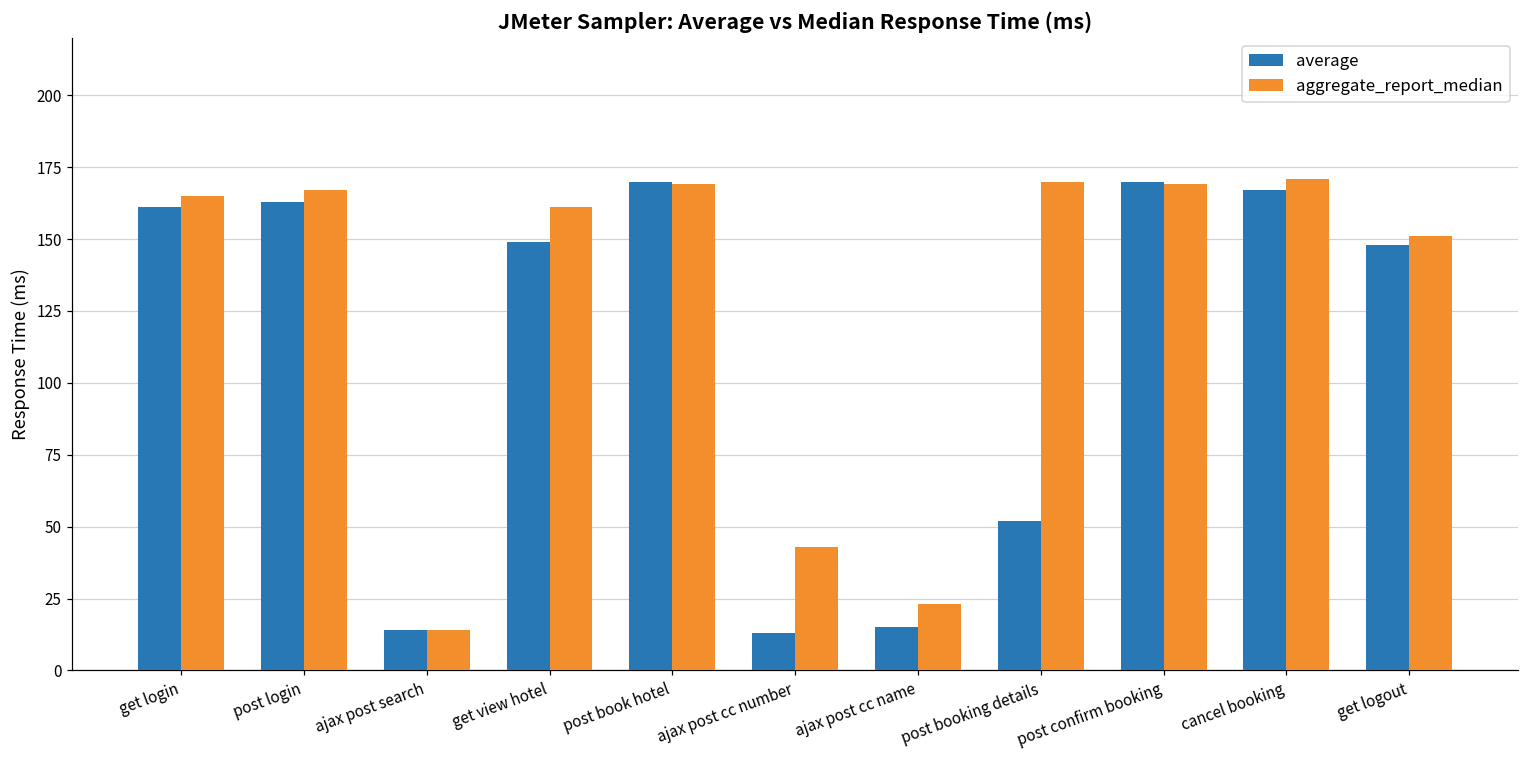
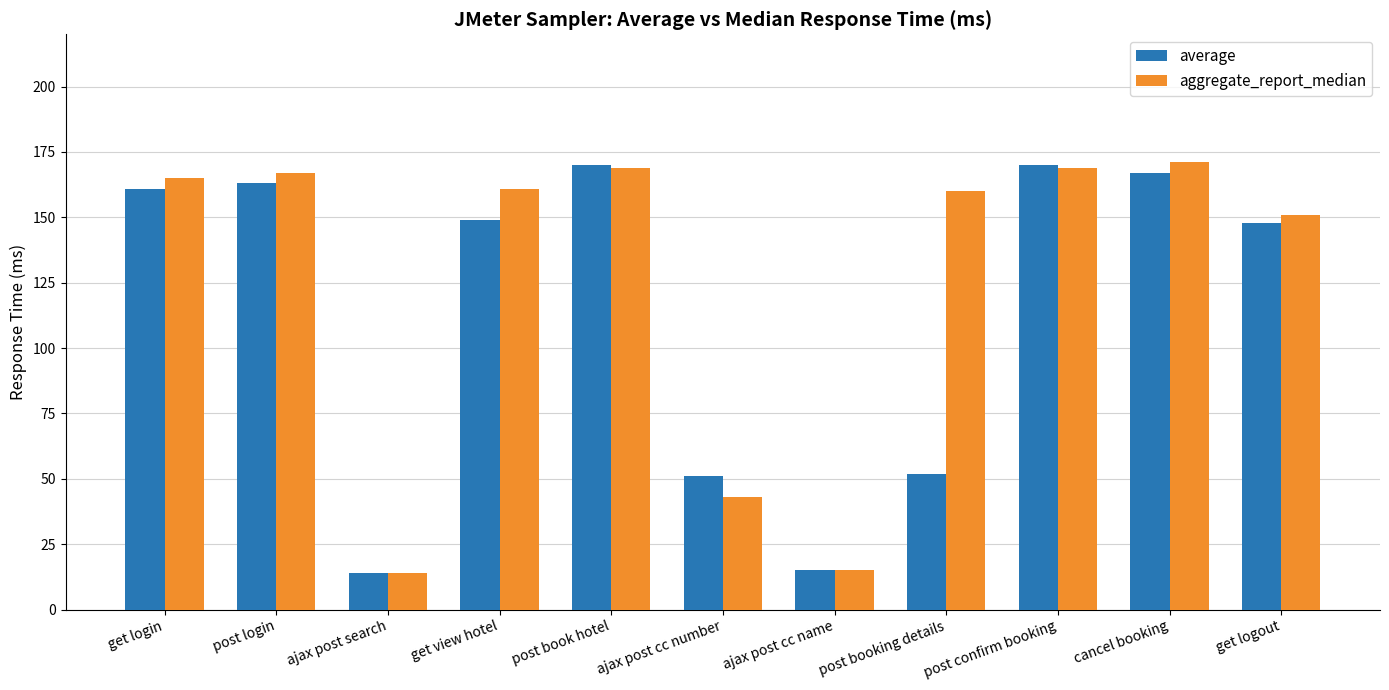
average, ajax post cc number: 13 -> 51
aggregate_report_median, ajax post cc name: 23 -> 15
aggregate_report_median, post booking details: 170 -> 160
